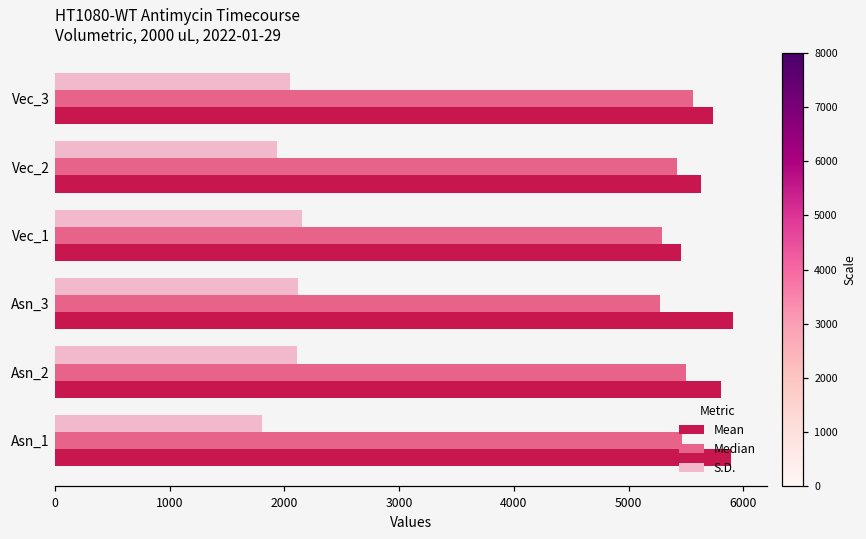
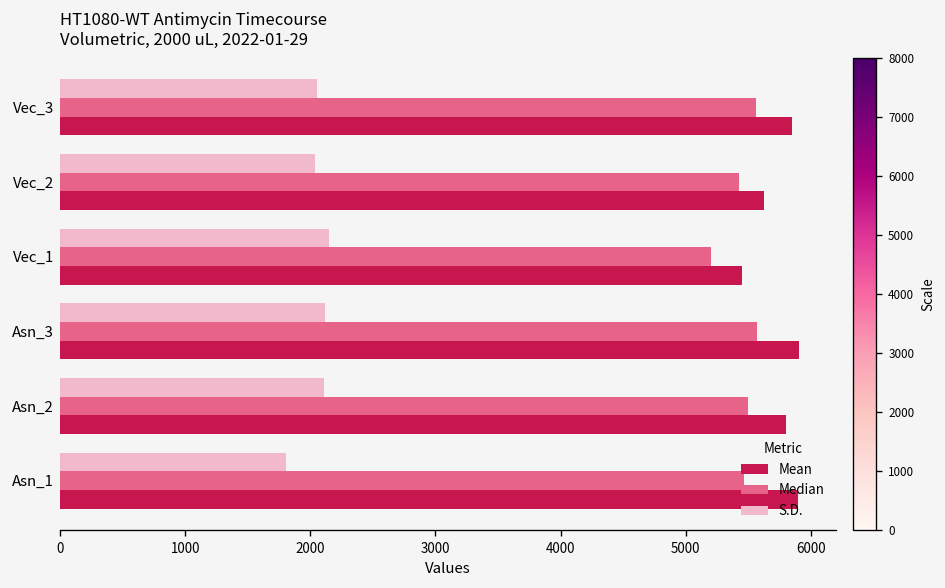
Mean, Vec_3: 5730 -> 5850
S.D., Vec_2: 1940 -> 2040
Median, Vec_1: 5290 -> 5200
Median, Asn_3: 5280 -> 5570
